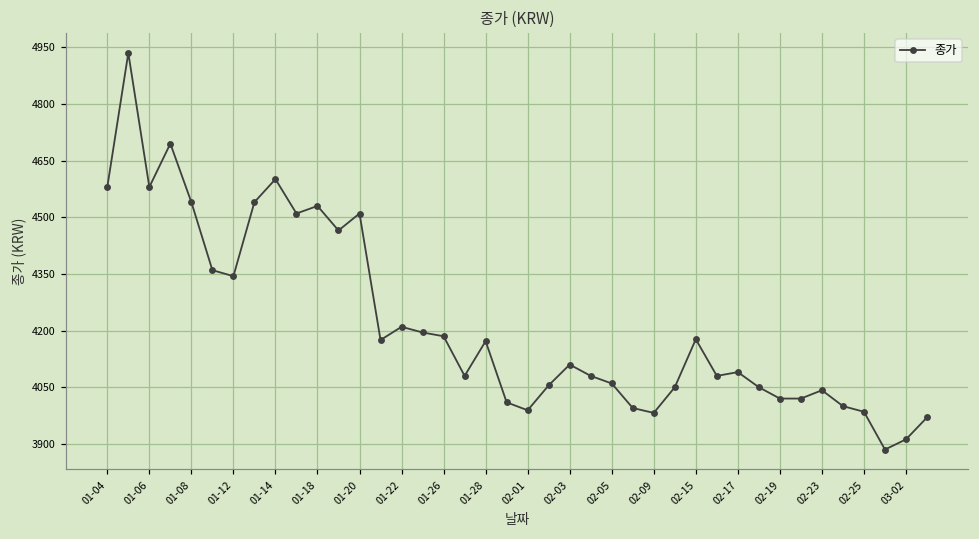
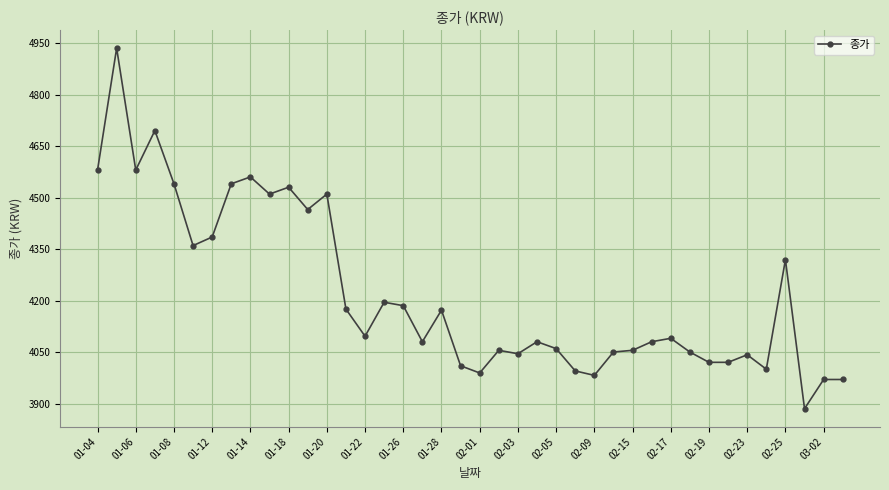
01-12: 4340 -> 4390
01-14: 4600 -> 4560
01-22: 4210 -> 4100
02-03: 4110 -> 4050
02-15: 4180 -> 4060
02-25: 3990 -> 4320
03-02: 3910 -> 3970
